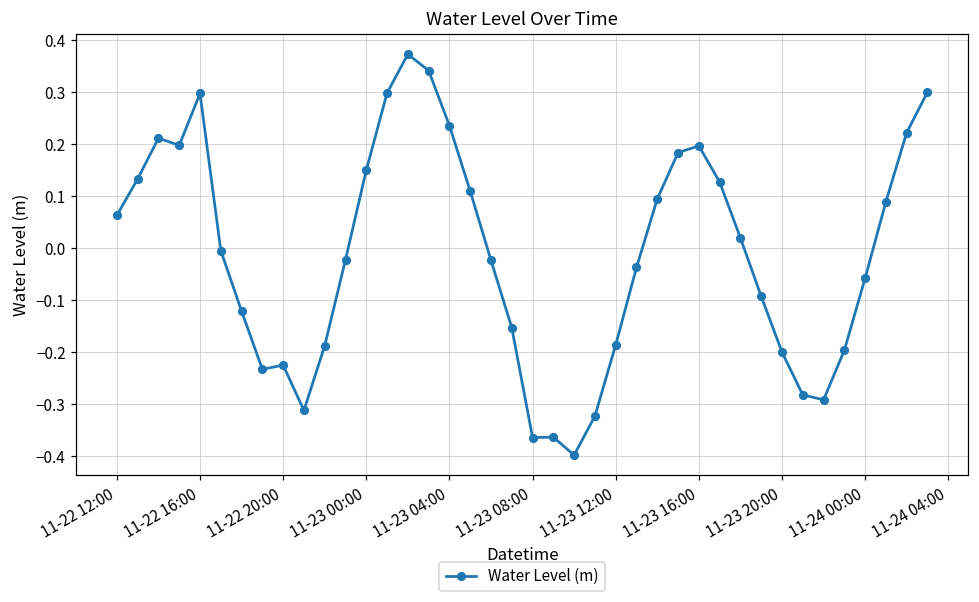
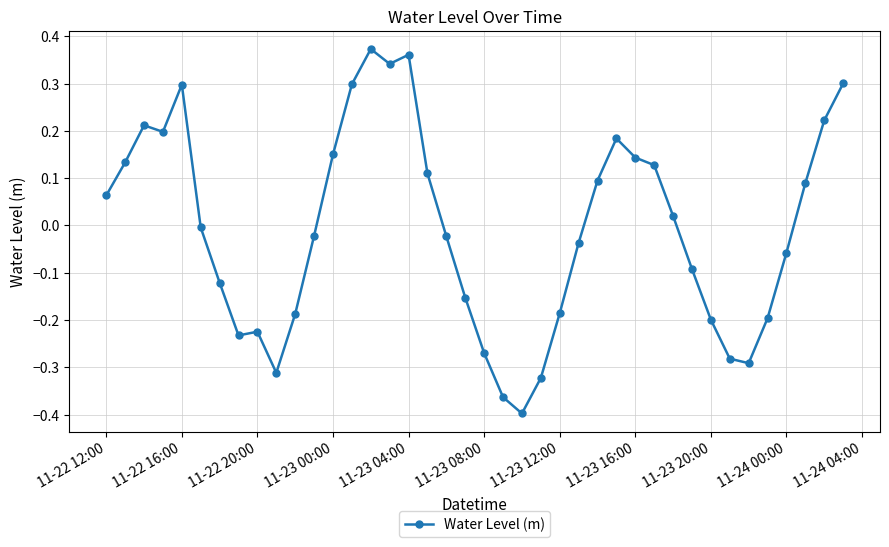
11-23 04:00: 0.24 -> 0.36
11-23 08:00: -0.36 -> -0.27
11-23 16:00: 0.20 -> 0.14
